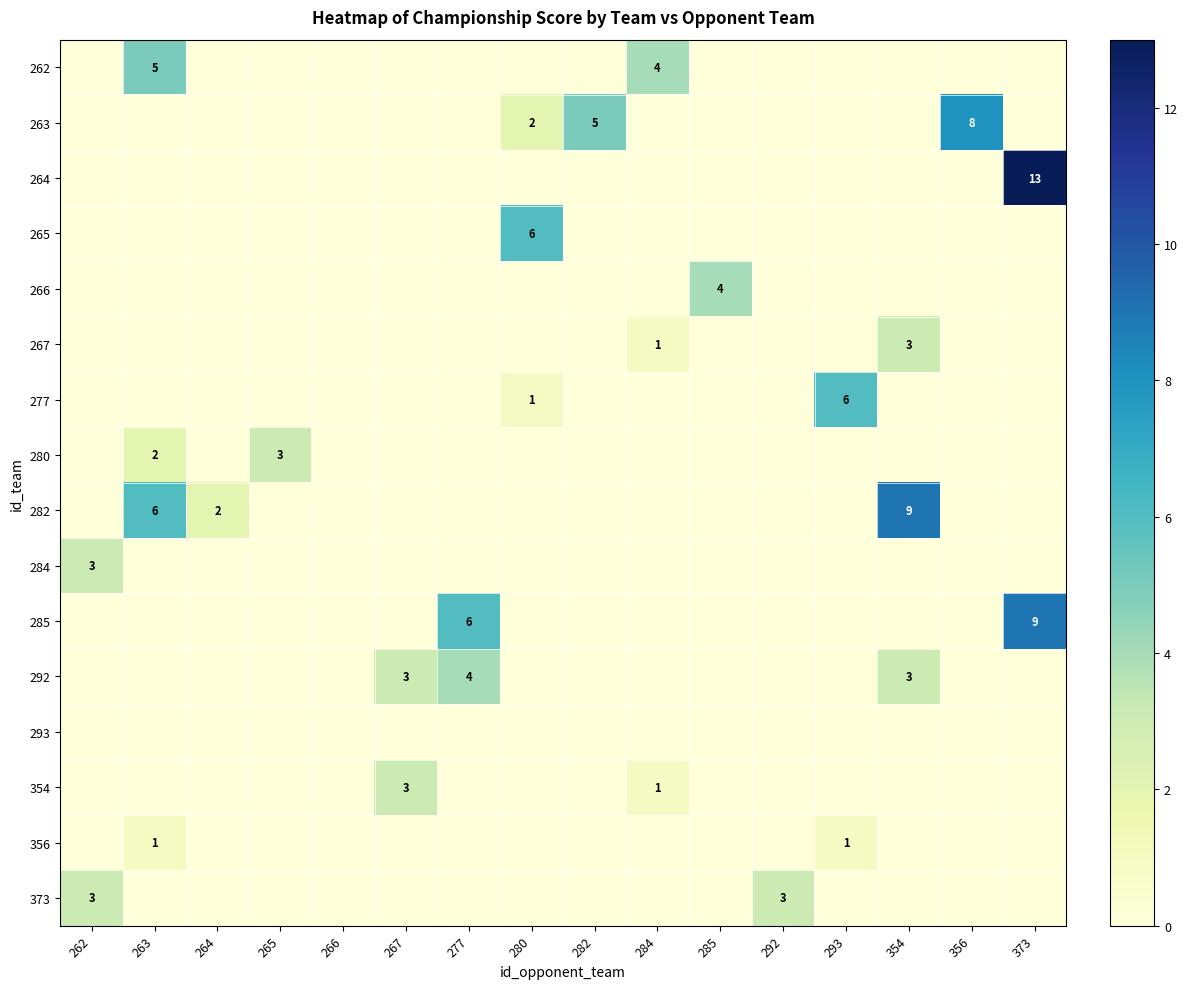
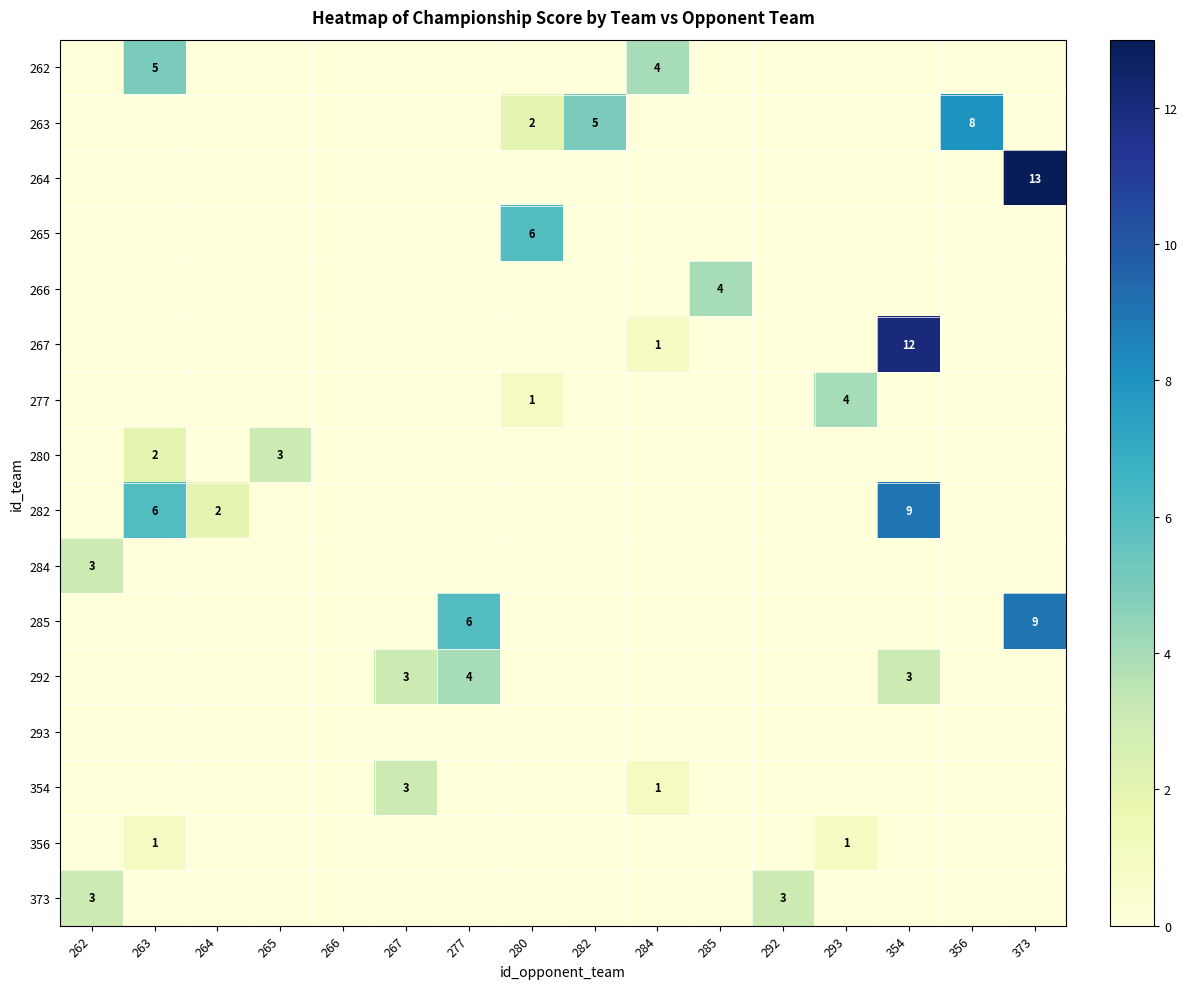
267, 354: 3 -> 12
277, 293: 6 -> 4
